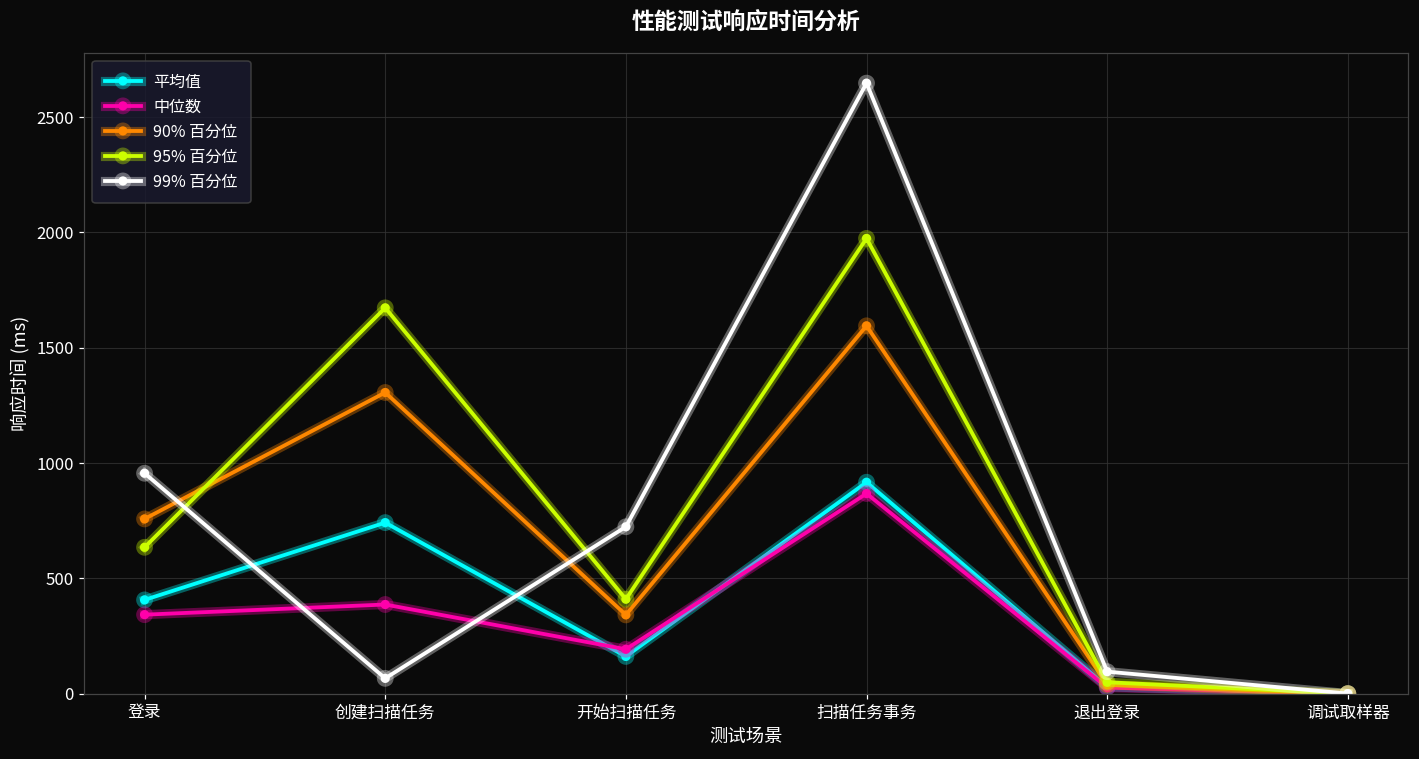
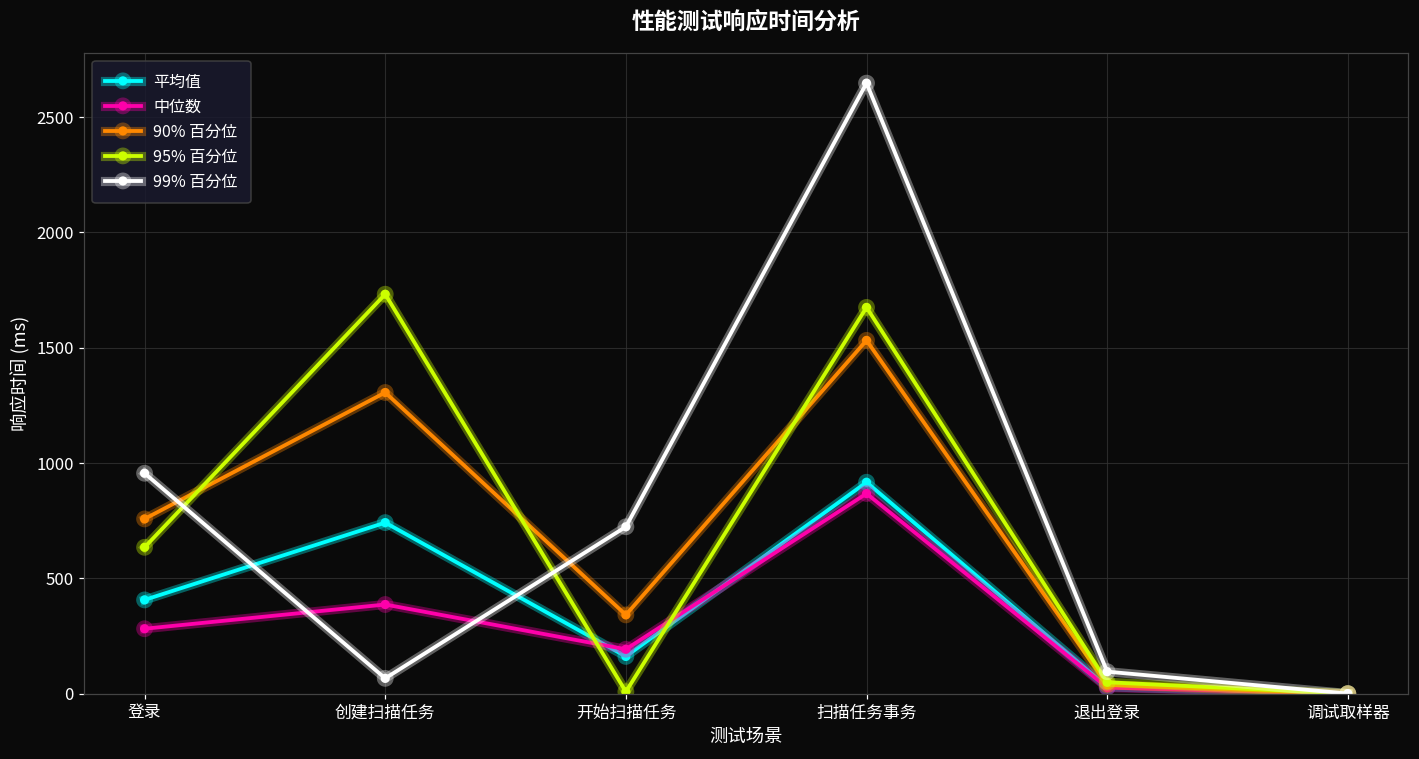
中位数, 登录: 340 -> 280
95% 百分位, 创建扫描任务: 1670 -> 1730
95% 百分位, 开始扫描任务: 410 -> 10
90% 百分位, 扫描任务事务: 1600 -> 1530
95% 百分位, 扫描任务事务: 1970 -> 1680
